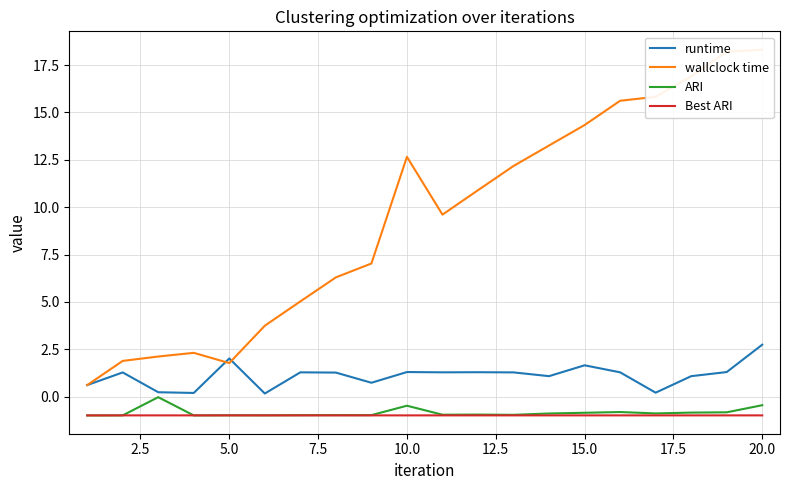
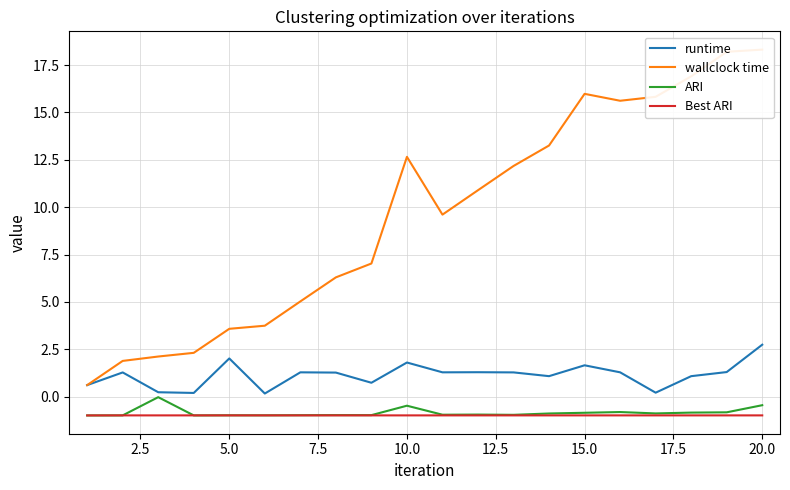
wallclock time, 5.0: 1.8 -> 3.6
runtime, 10.0: 1.3 -> 1.8
wallclock time, 15.0: 14.3 -> 16.0
